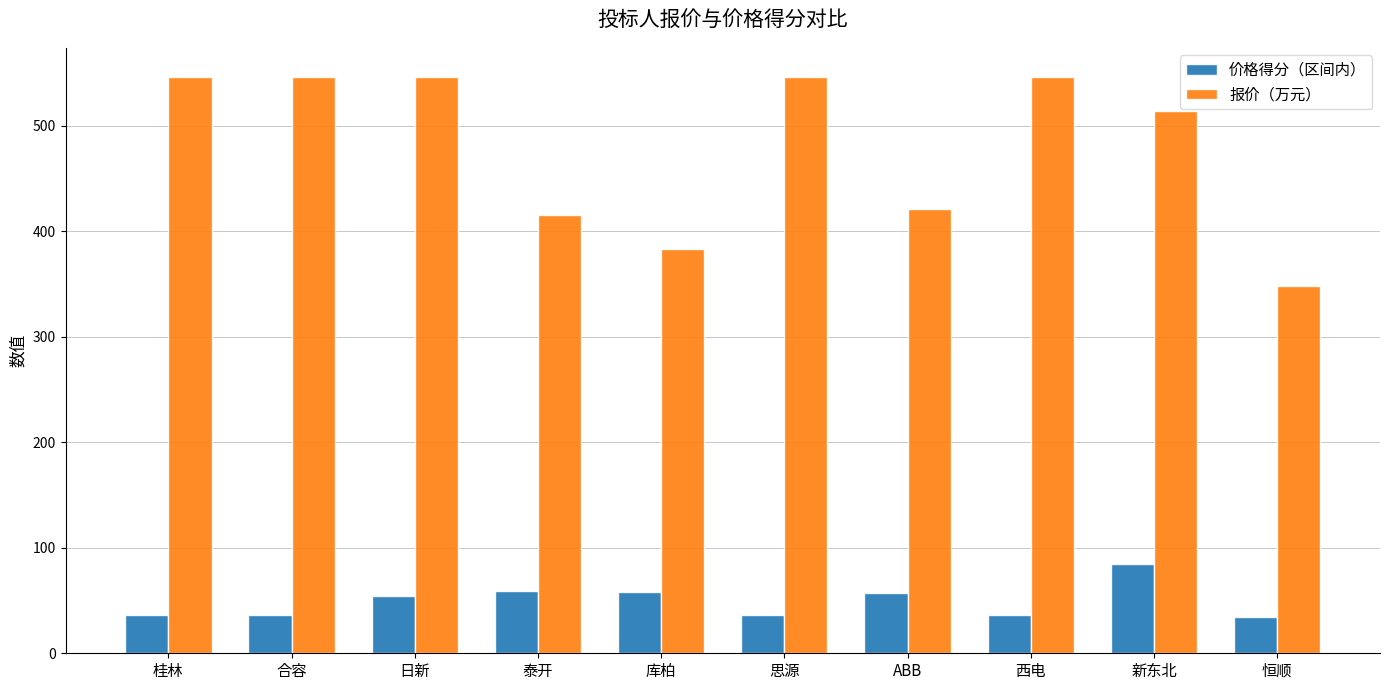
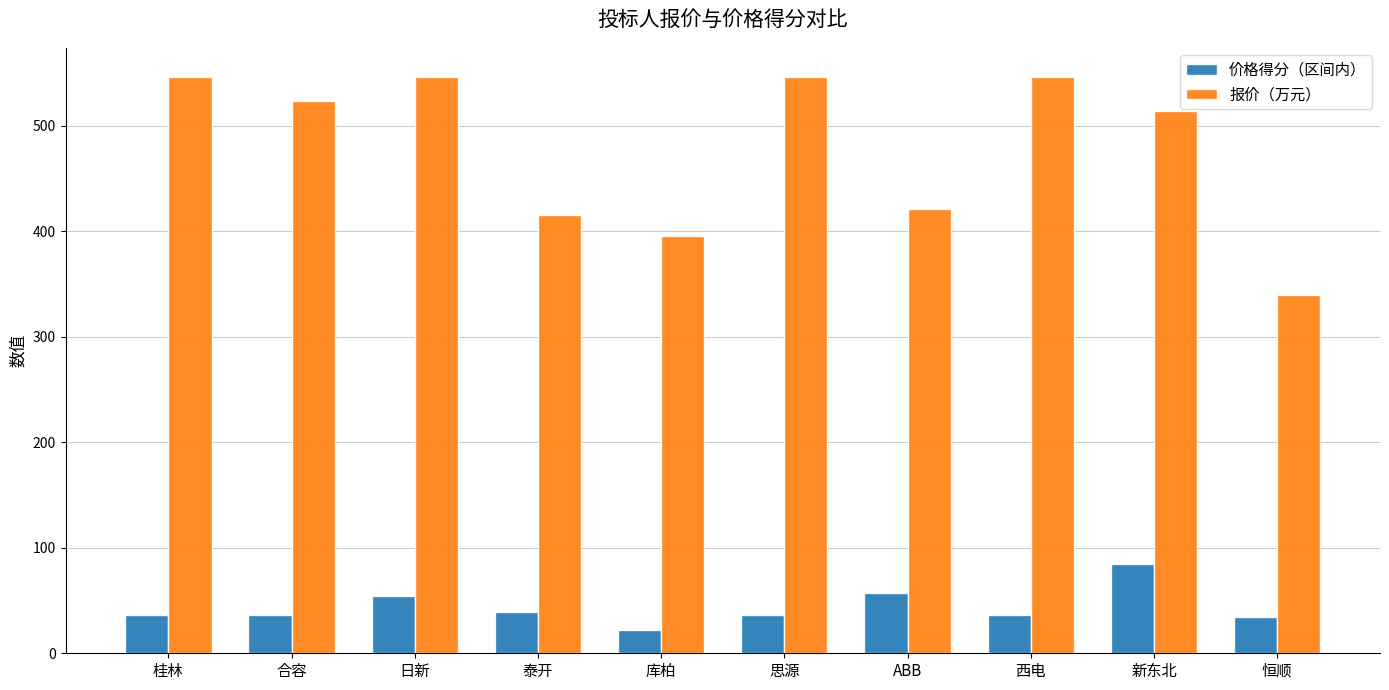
报价（万元）, 合容: 546 -> 523
价格得分（区间内）, 泰开: 59 -> 39
价格得分（区间内）, 库柏: 58 -> 22
报价（万元）, 库柏: 384 -> 396
报价（万元）, 恒顺: 348 -> 340
